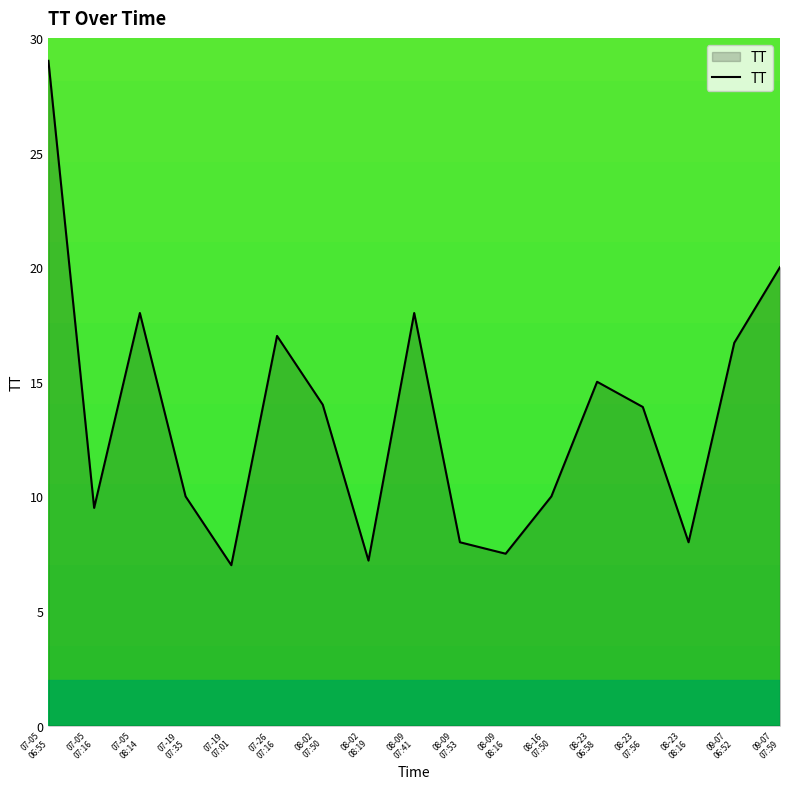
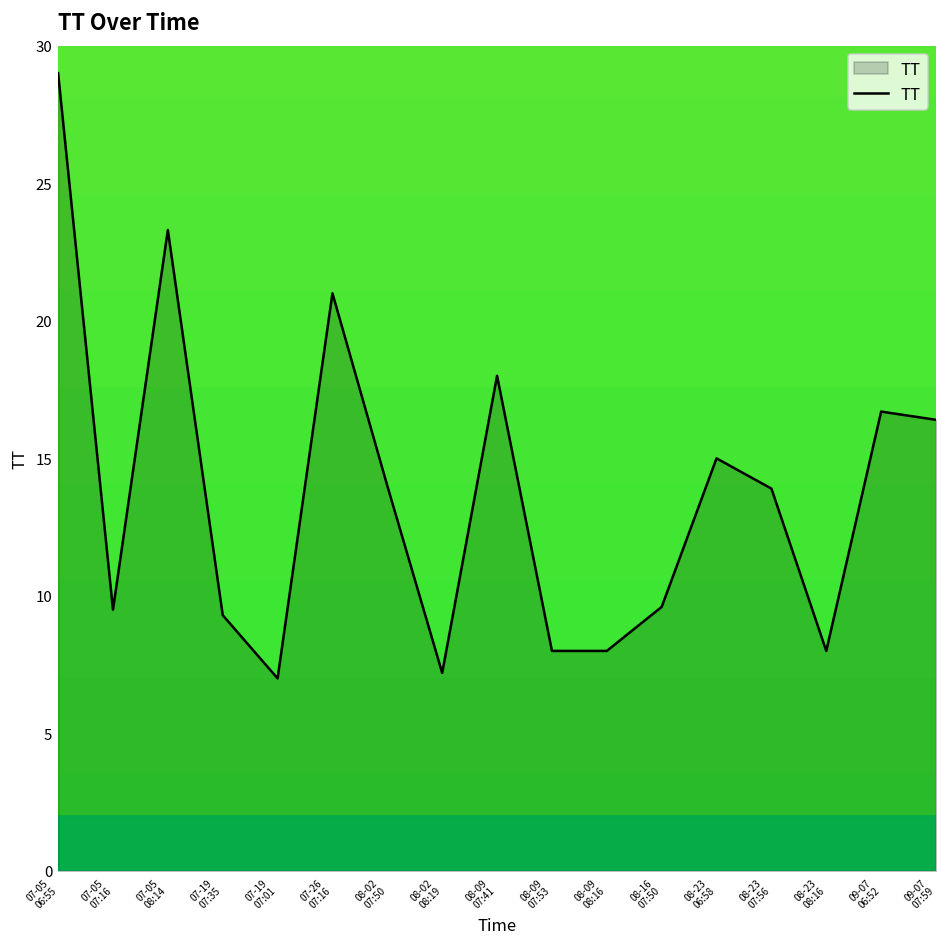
07-05 08:14: 18.0 -> 23.3
07-19 07:35: 10.0 -> 9.3
07-26 07:16: 17 -> 21
08-09 08:16: 7.5 -> 8.0
08-16 07:50: 10.0 -> 9.6
09-07 07:59: 20.0 -> 16.4
